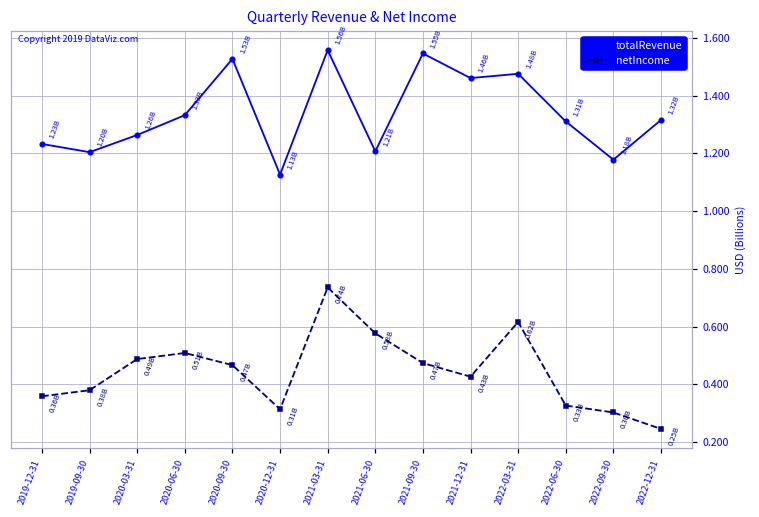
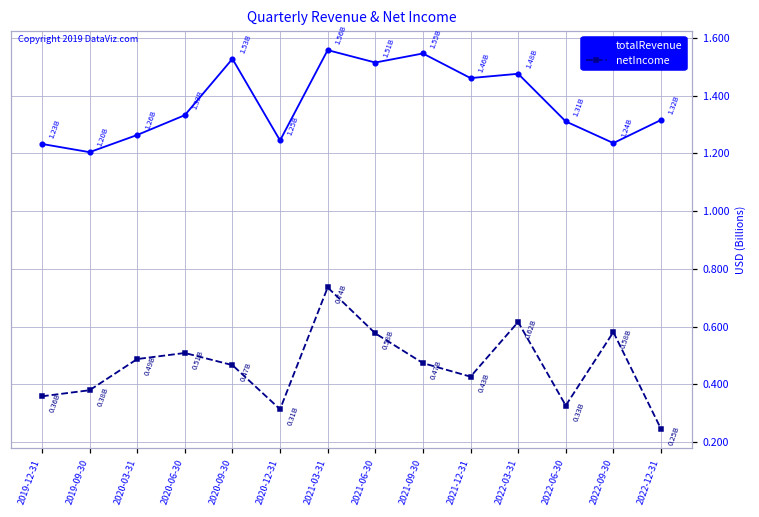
totalRevenue, 2020-12-31: 1.13B -> 1.25B
totalRevenue, 2021-06-30: 1.21B -> 1.51B
totalRevenue, 2022-09-30: 1.18B -> 1.24B
netIncome, 2022-09-30: 0.30B -> 0.58B
